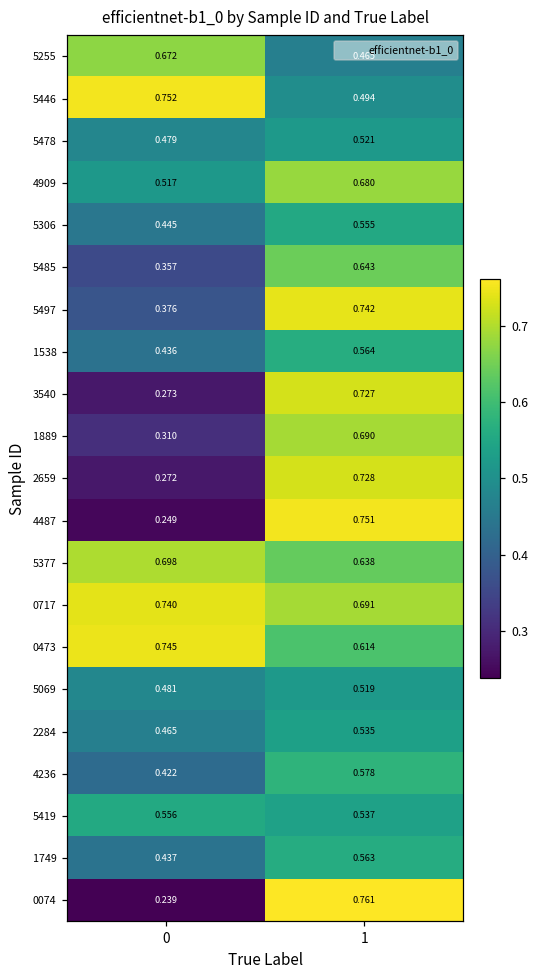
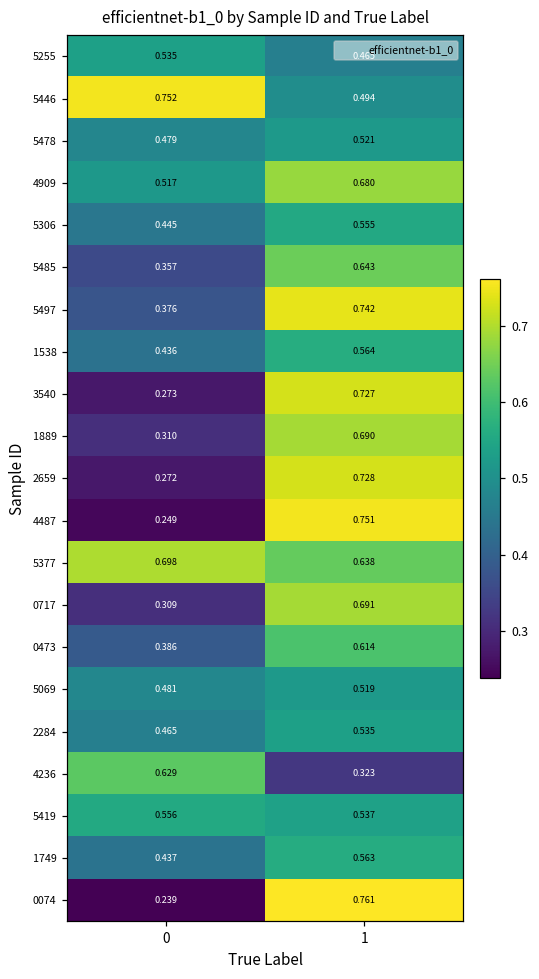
5255, 0: 0.672 -> 0.535
0717, 0: 0.740 -> 0.309
0473, 0: 0.745 -> 0.386
4236, 0: 0.422 -> 0.629
4236, 1: 0.578 -> 0.323
